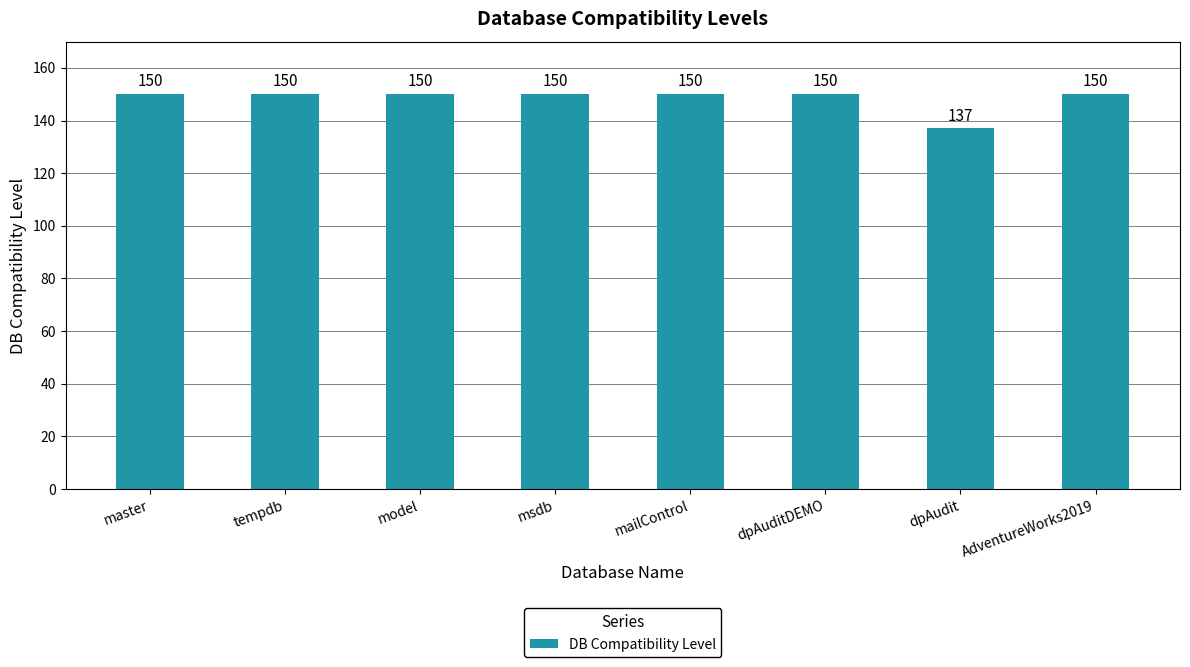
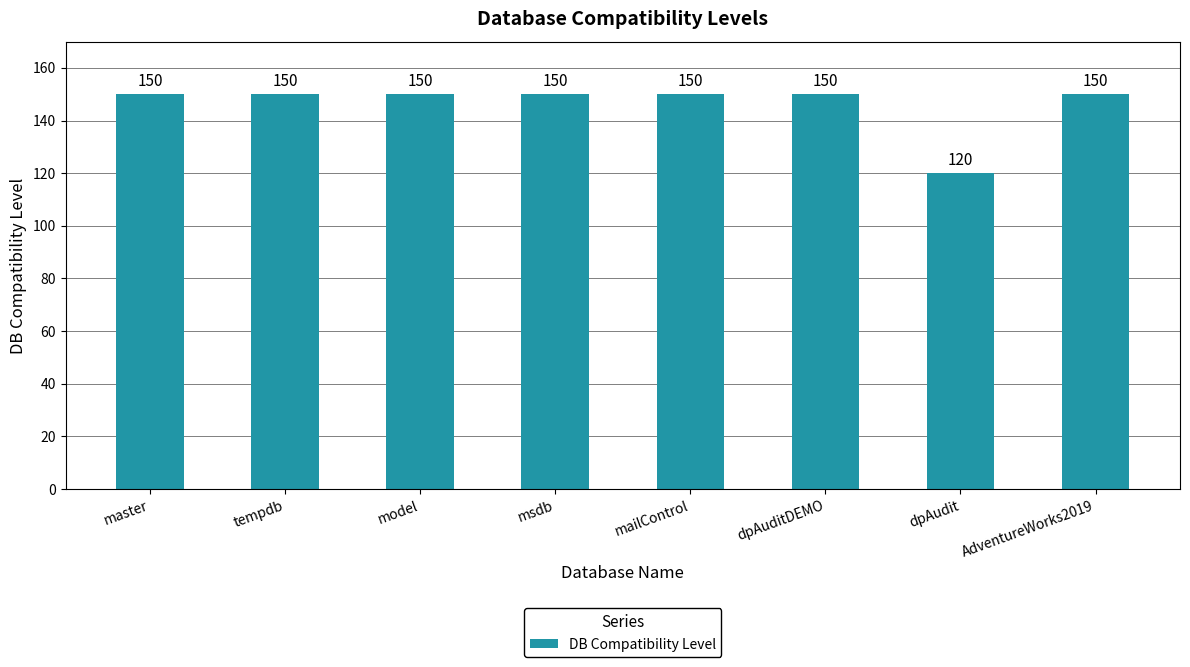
dpAudit: 137 -> 120
